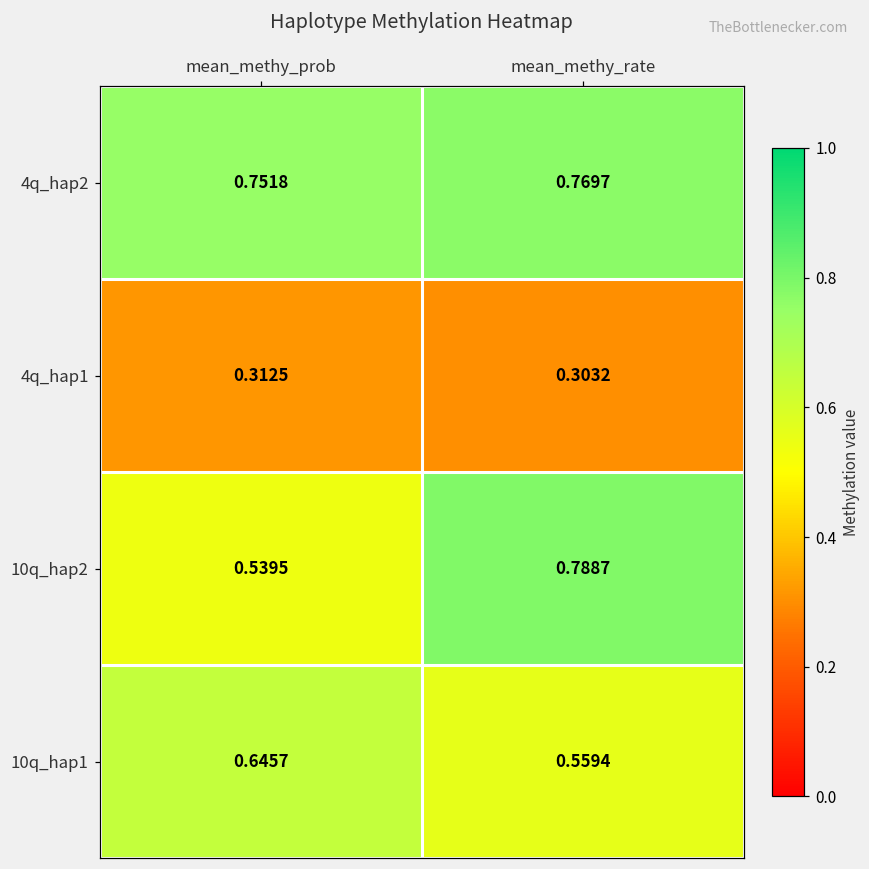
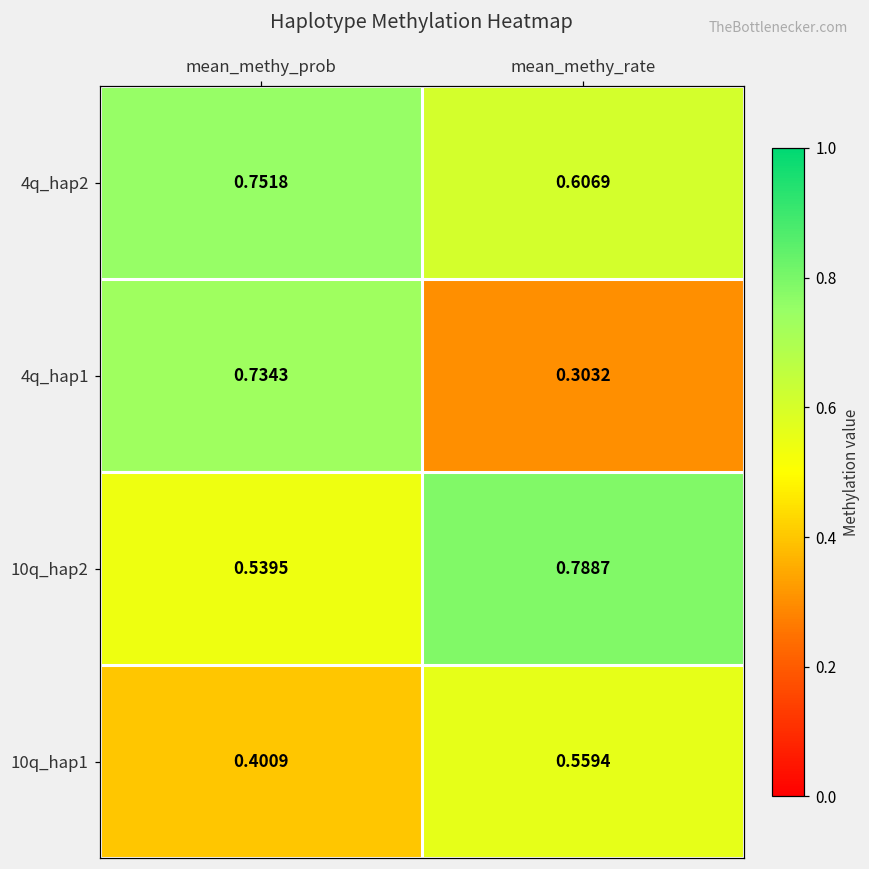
4q_hap2, mean_methy_rate: 0.7697 -> 0.6069
4q_hap1, mean_methy_prob: 0.3125 -> 0.7343
10q_hap1, mean_methy_prob: 0.6457 -> 0.4009
